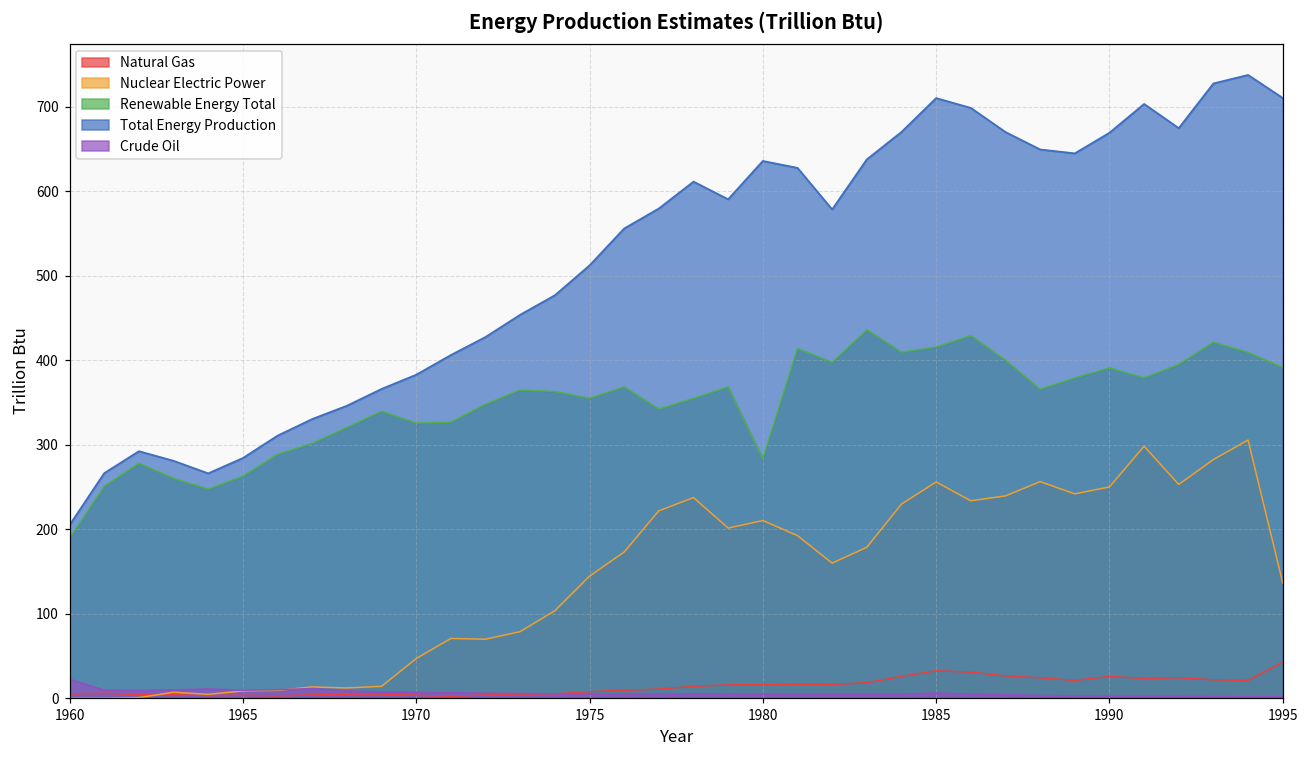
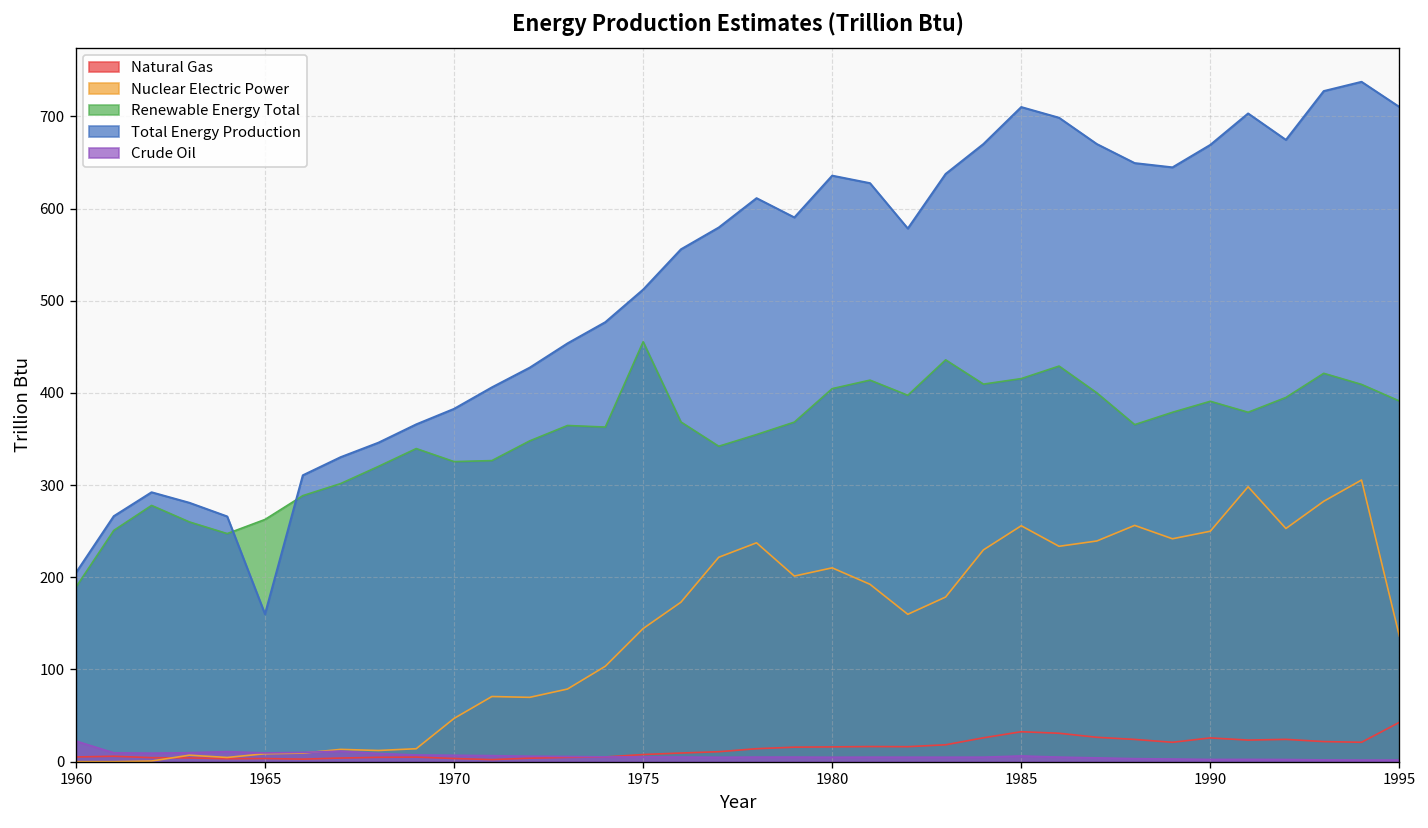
Total Energy Production, 1965: 280 -> 160
Renewable Energy Total, 1975: 350 -> 460
Renewable Energy Total, 1980: 280 -> 400
